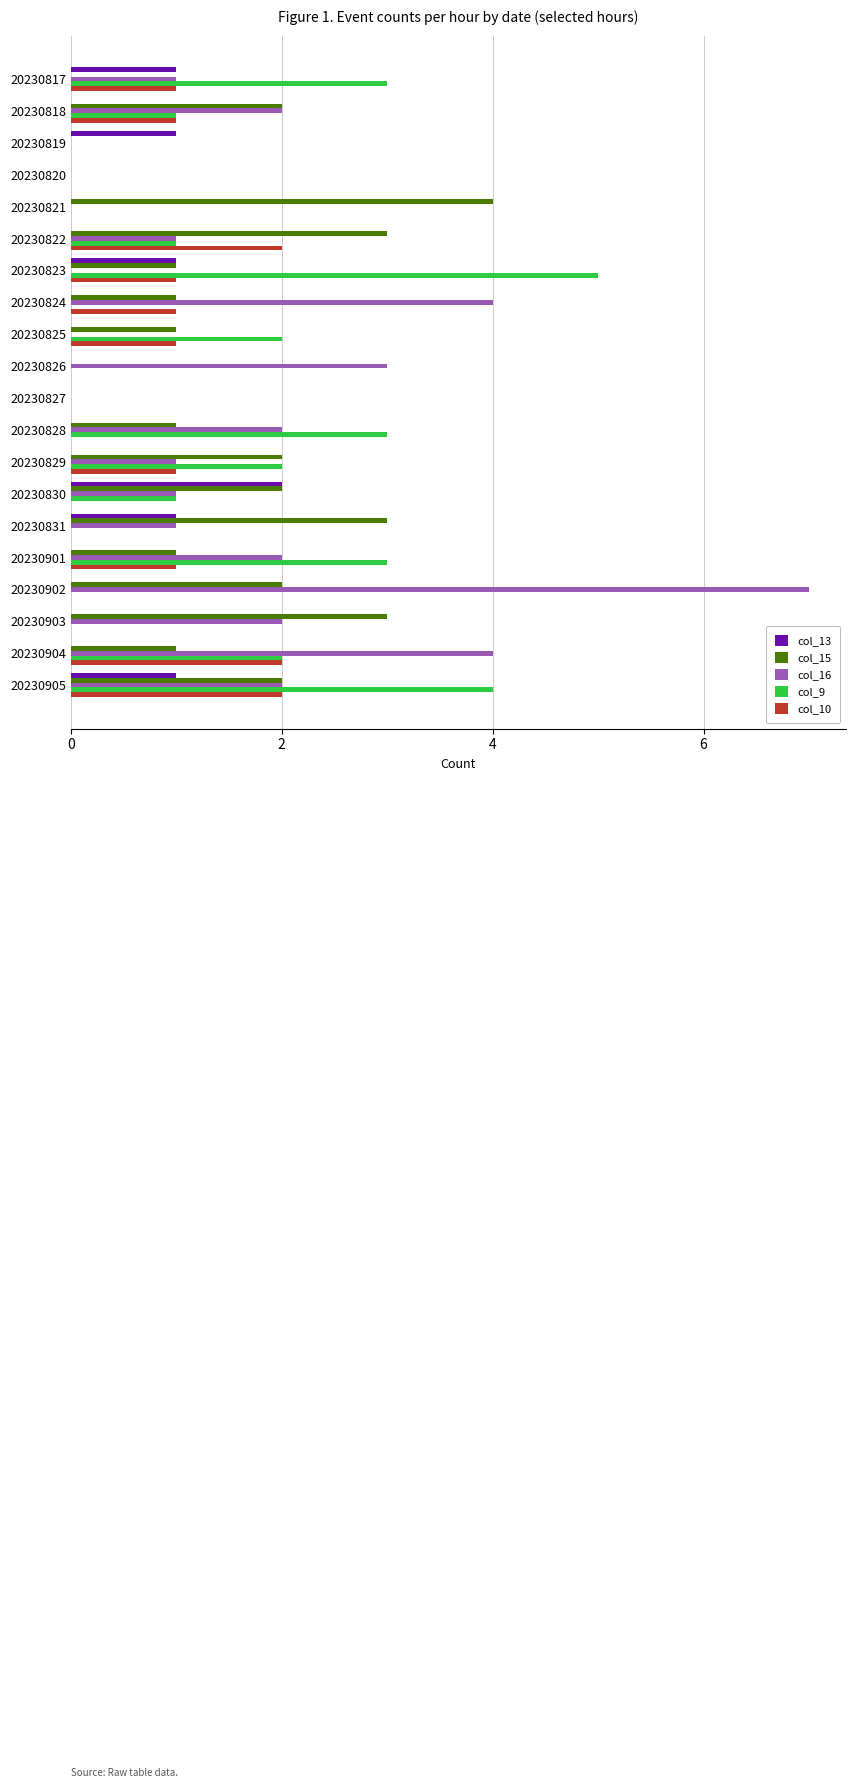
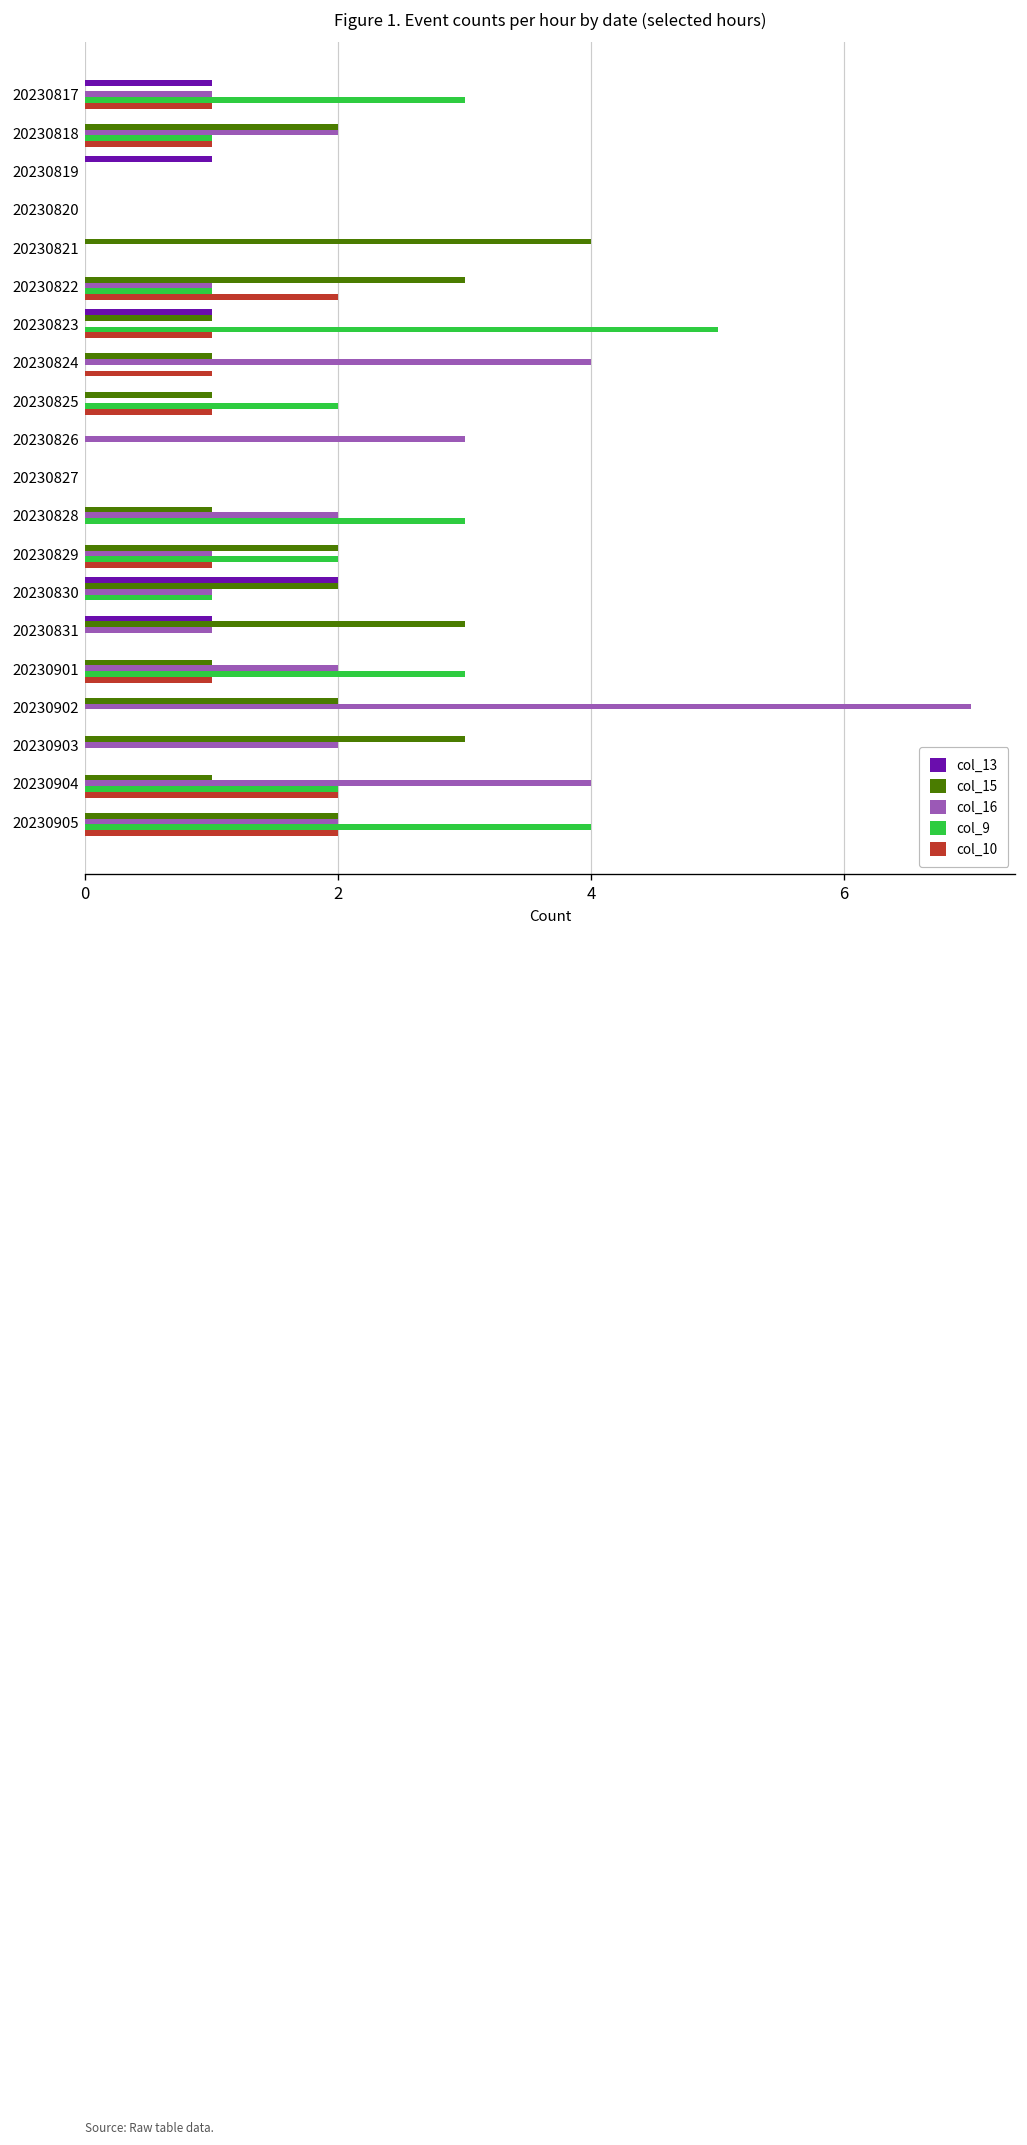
col_13, 20230905: 1 -> 0
